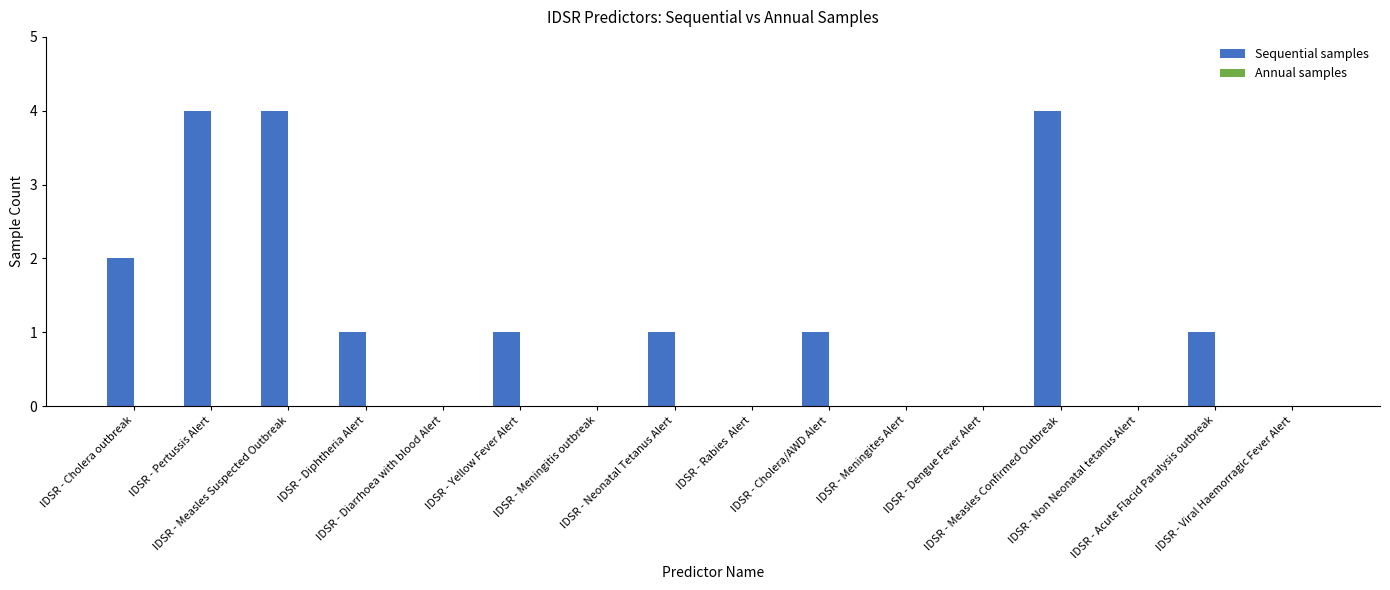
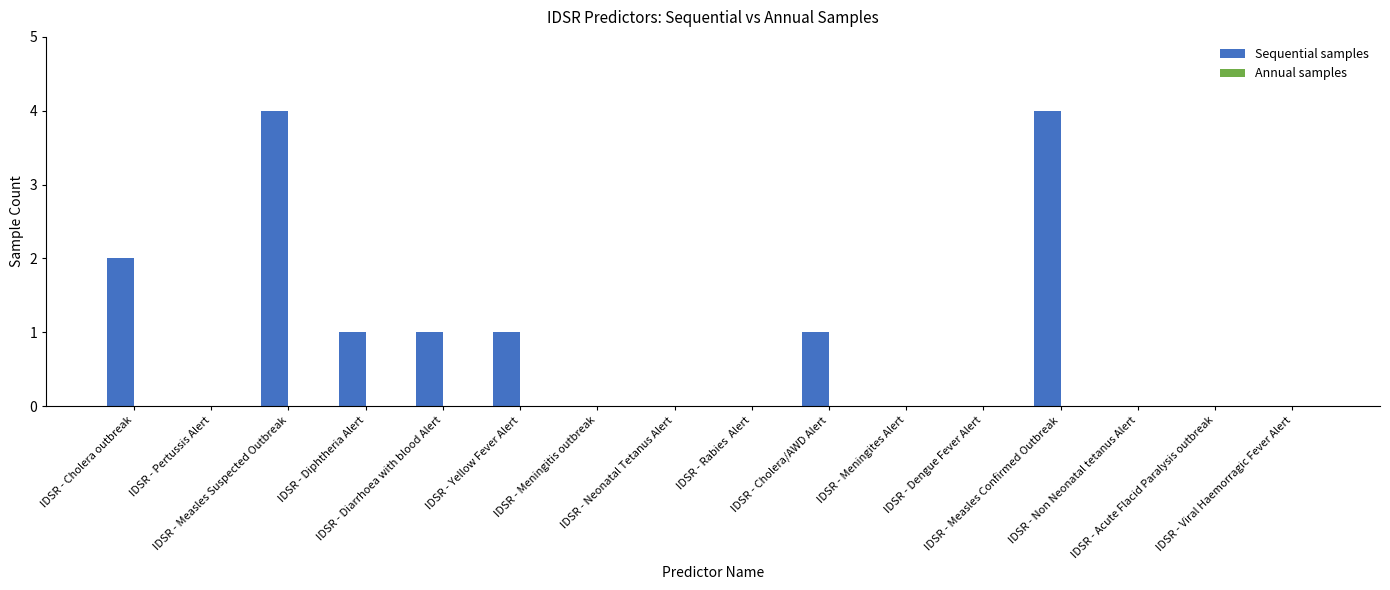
Sequential samples, IDSR - Pertussis Alert: 4 -> 0
Sequential samples, IDSR - Diarrhoea with blood Alert: 0 -> 1
Sequential samples, IDSR - Neonatal Tetanus Alert: 1 -> 0
Sequential samples, IDSR - Acute Flacid Paralysis outbreak: 1 -> 0
